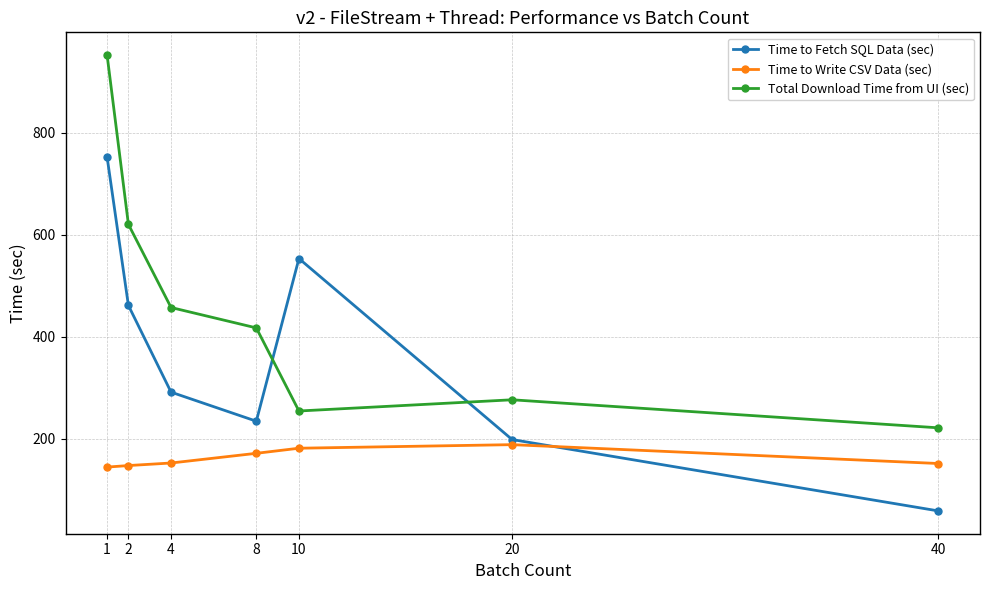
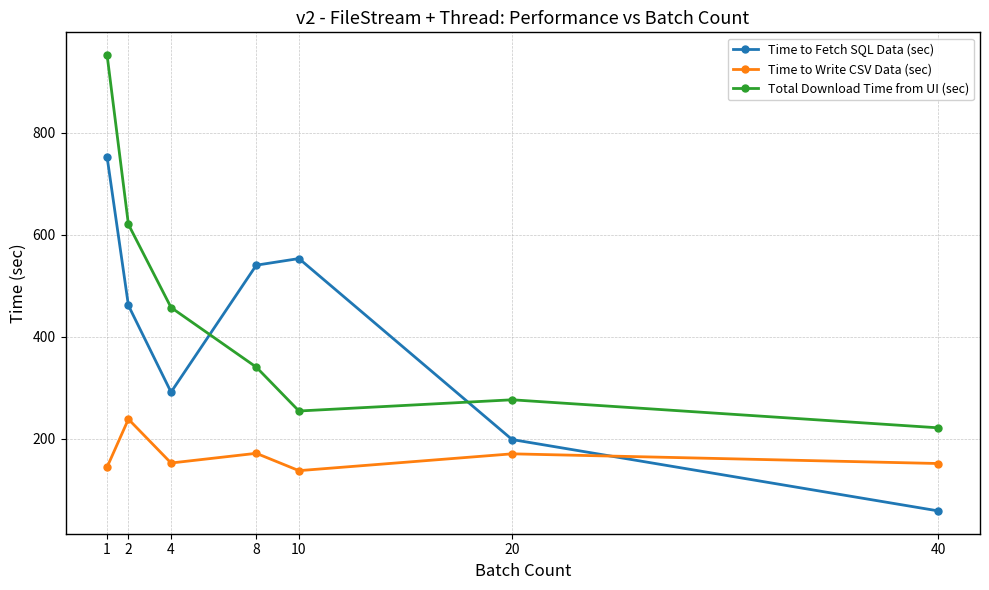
Time to Write CSV Data (sec), 2: 150 -> 240
Time to Fetch SQL Data (sec), 8: 230 -> 540
Total Download Time from UI (sec), 8: 420 -> 340
Time to Write CSV Data (sec), 10: 180 -> 140
Time to Write CSV Data (sec), 20: 190 -> 170
